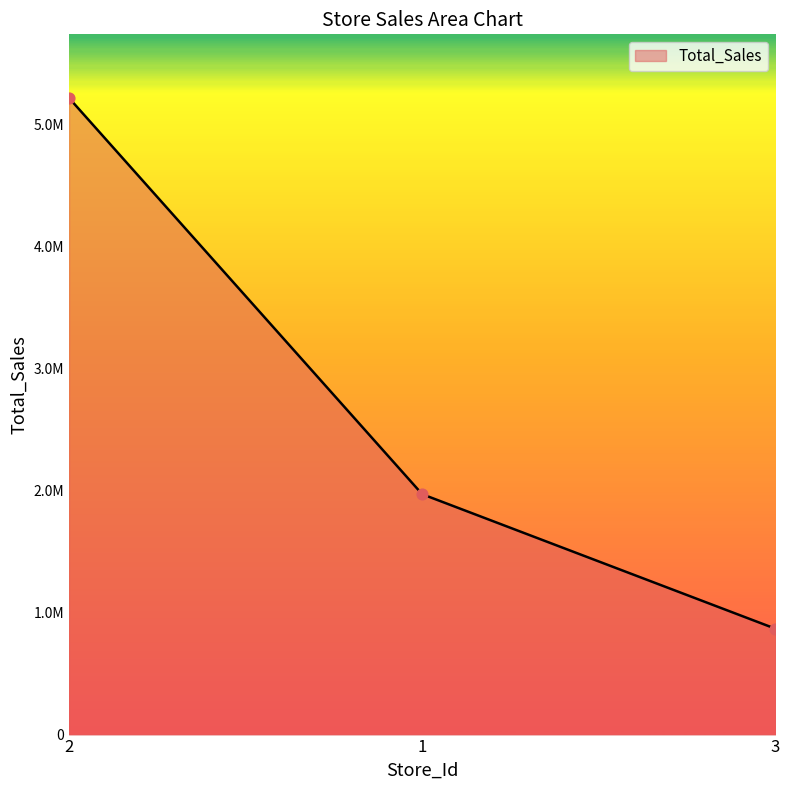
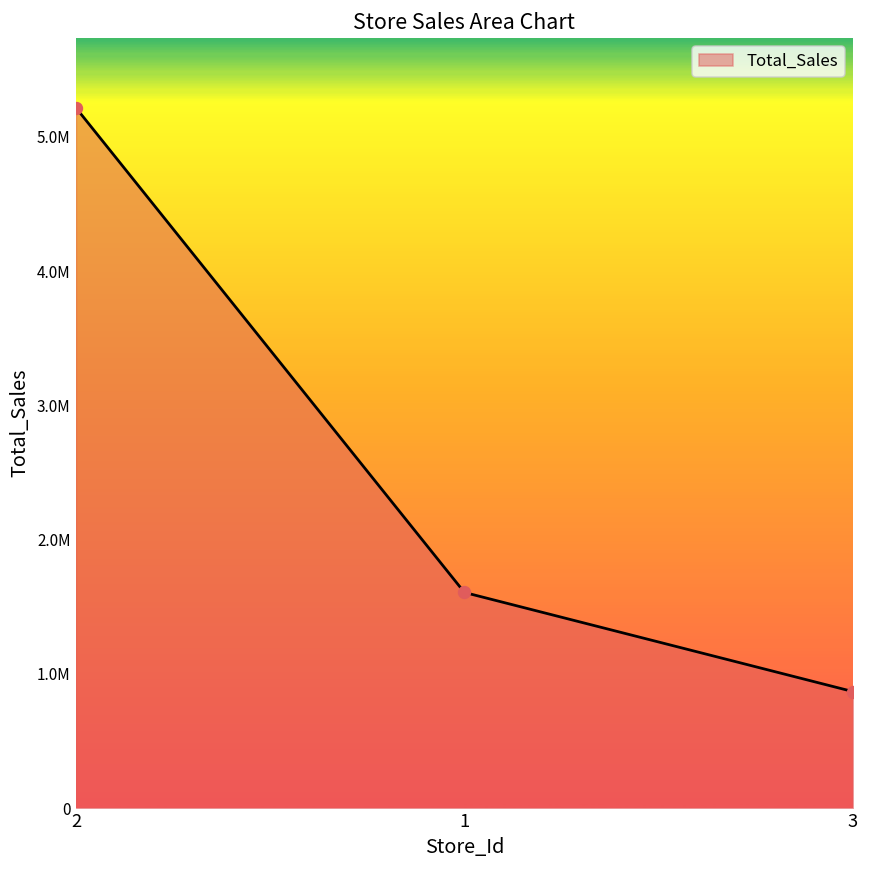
1: 1970000 -> 1610000
